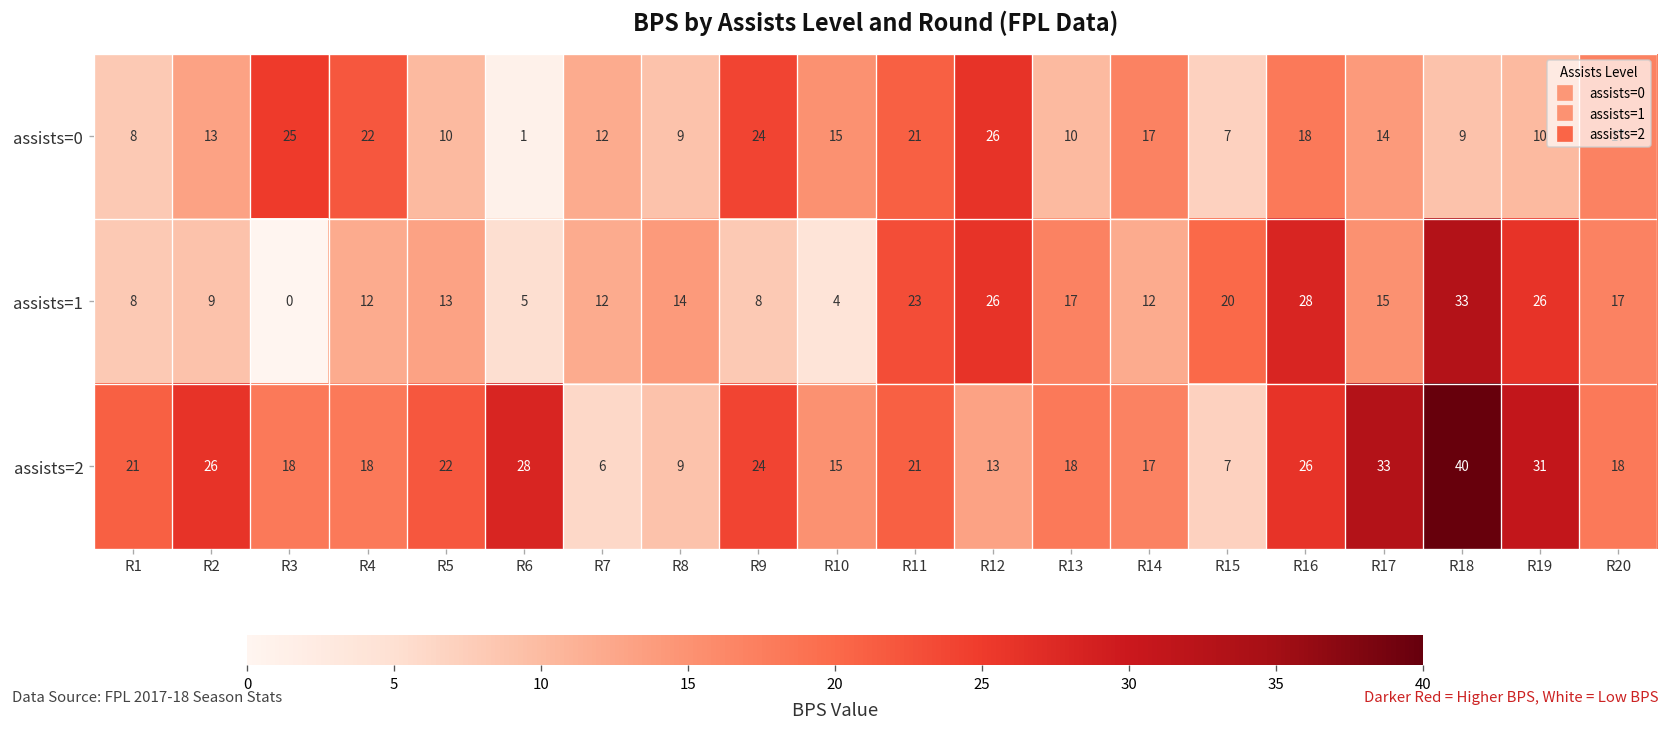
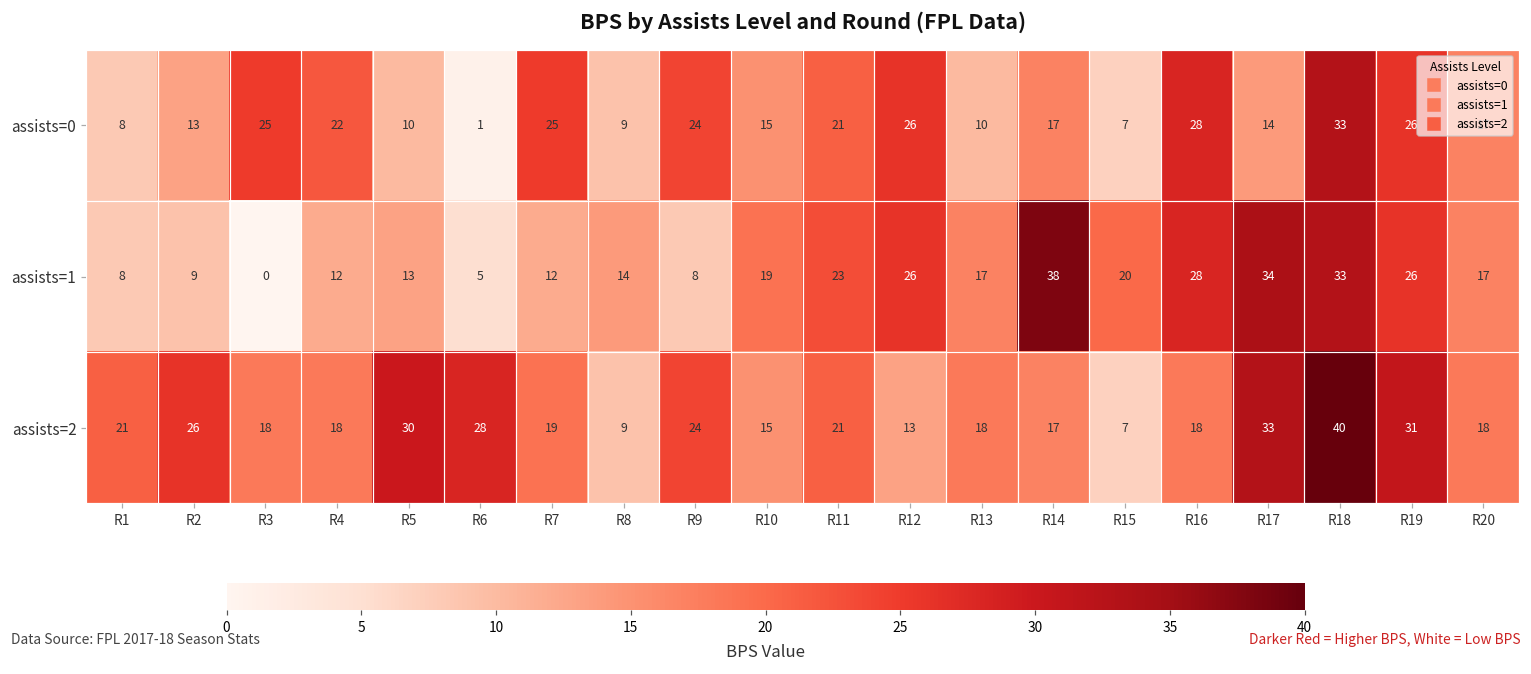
assists=0, R7: 12 -> 25
assists=0, R16: 18 -> 28
assists=0, R18: 9 -> 33
assists=0, R19: 10 -> 26
assists=1, R10: 4 -> 19
assists=1, R14: 12 -> 38
assists=1, R17: 15 -> 34
assists=2, R5: 22 -> 30
assists=2, R7: 6 -> 19
assists=2, R16: 26 -> 18
